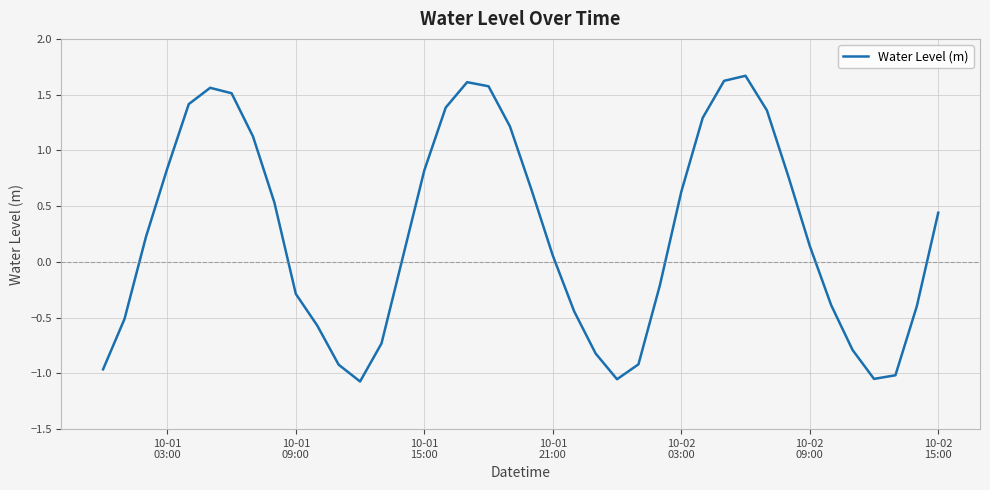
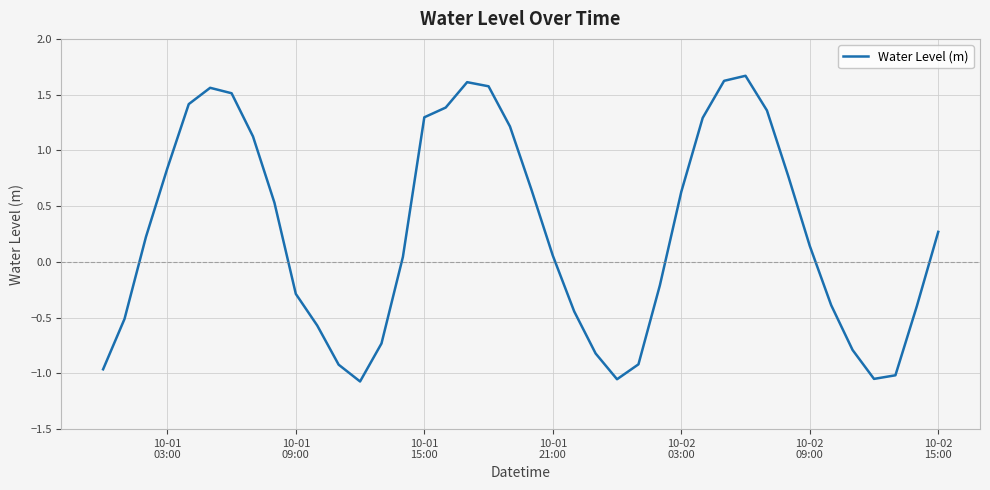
10-01 15:00: 0.82 -> 1.30
10-02 15:00: 0.44 -> 0.27
